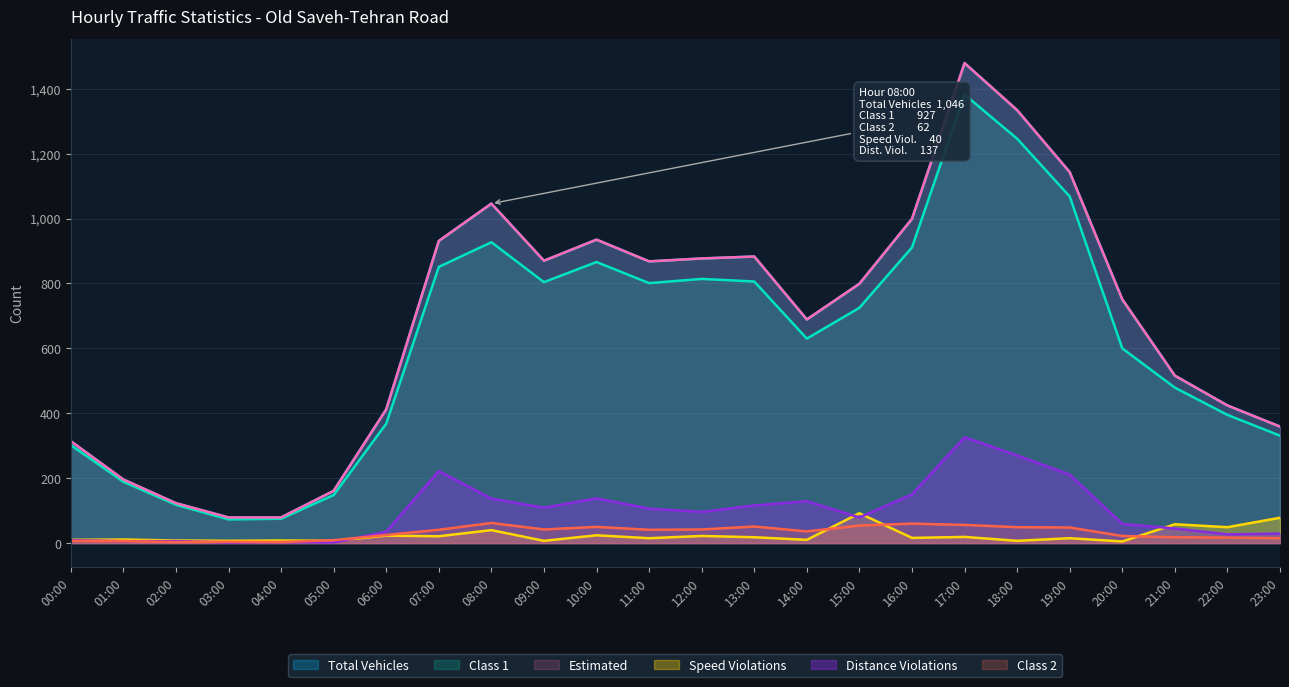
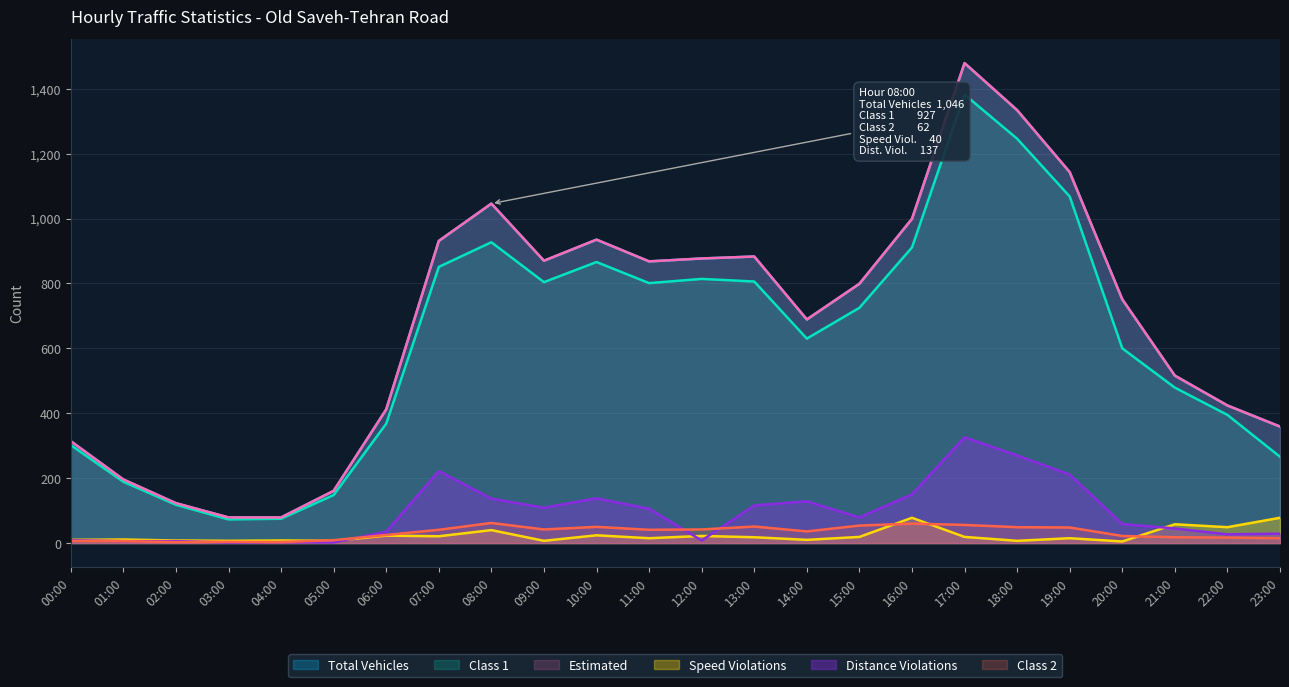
Distance Violations, 12:00: 100 -> 10
Speed Violations, 15:00: 90 -> 20
Speed Violations, 16:00: 20 -> 80
Class 1, 23:00: 330 -> 270
